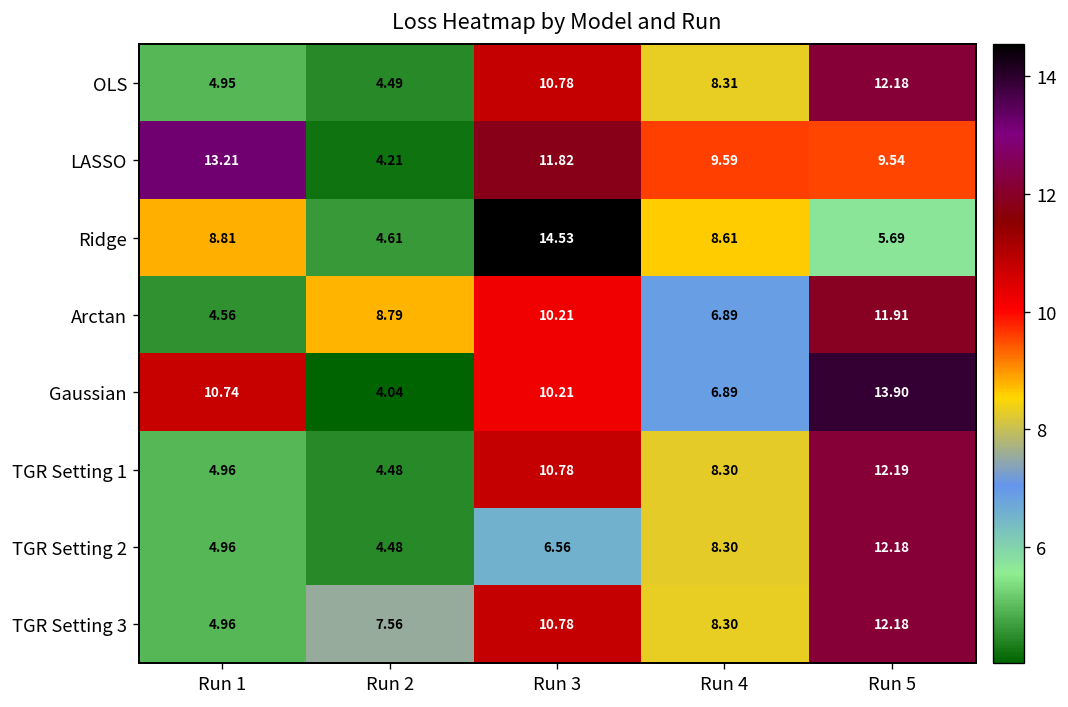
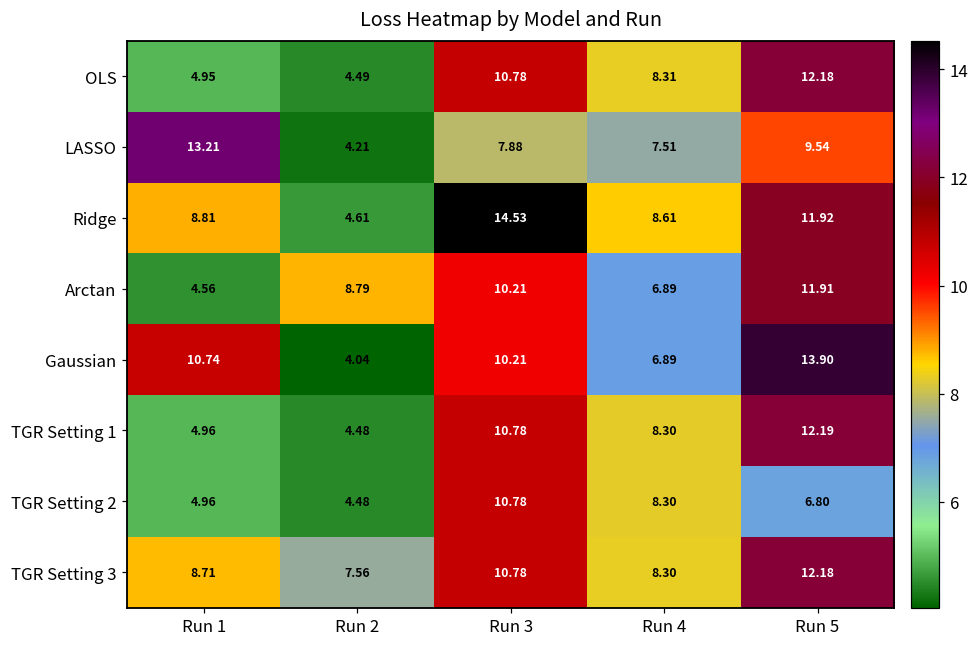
LASSO, Run 3: 11.82 -> 7.88
LASSO, Run 4: 9.59 -> 7.51
Ridge, Run 5: 5.69 -> 11.92
TGR Setting 2, Run 3: 6.56 -> 10.78
TGR Setting 2, Run 5: 12.18 -> 6.80
TGR Setting 3, Run 1: 4.96 -> 8.71
